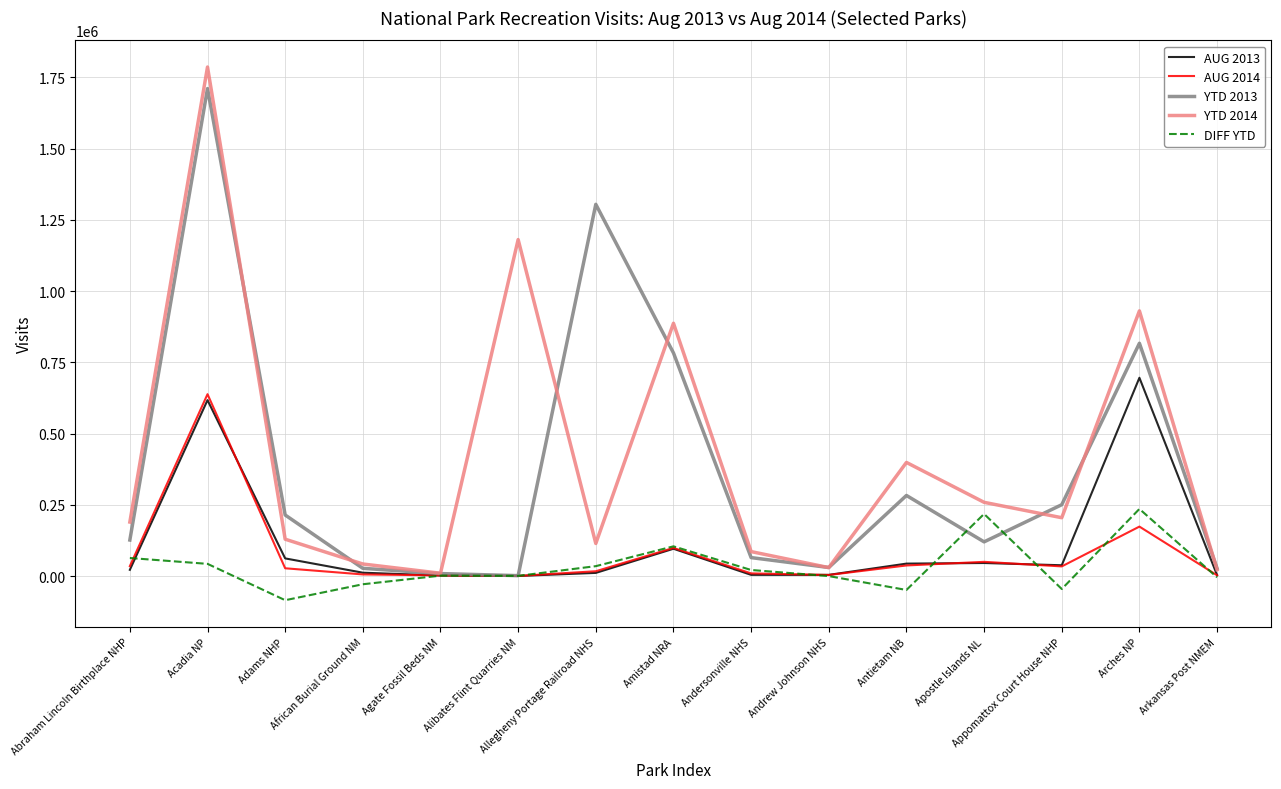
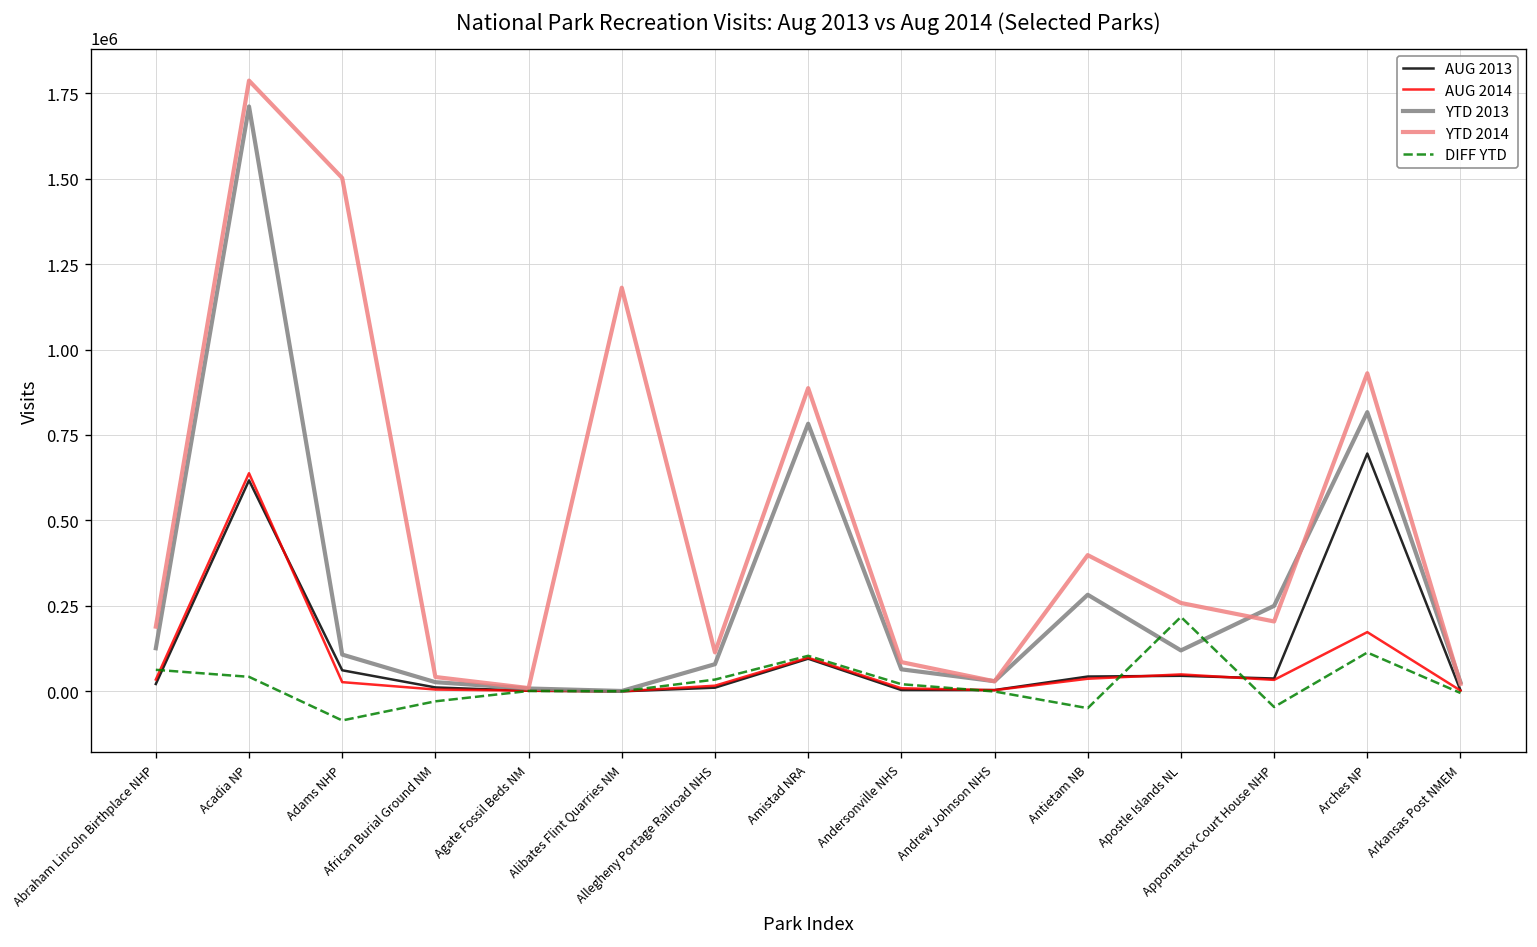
YTD 2013, Adams NHP: 210000 -> 110000
YTD 2014, Adams NHP: 130000 -> 1500000
YTD 2013, Allegheny Portage Railroad NHS: 1300000 -> 80000
DIFF YTD, Arches NP: 240000 -> 110000
